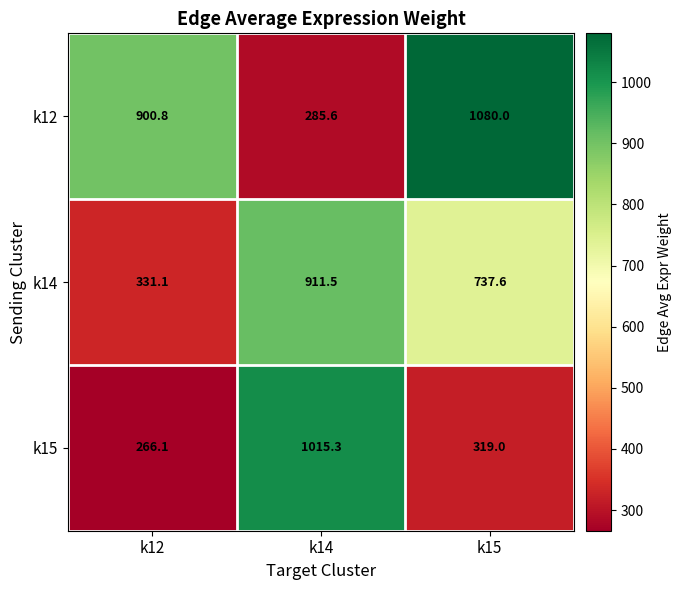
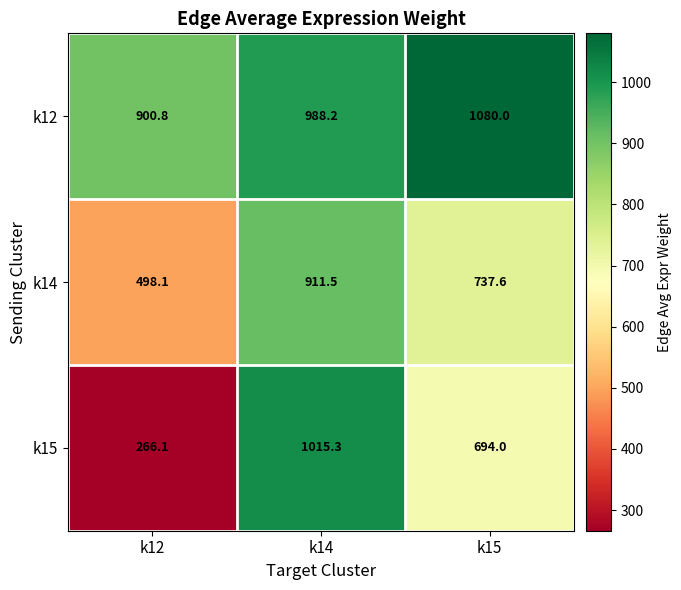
k12, k14: 285.6 -> 988.2
k14, k12: 331.1 -> 498.1
k15, k15: 319.0 -> 694.0
